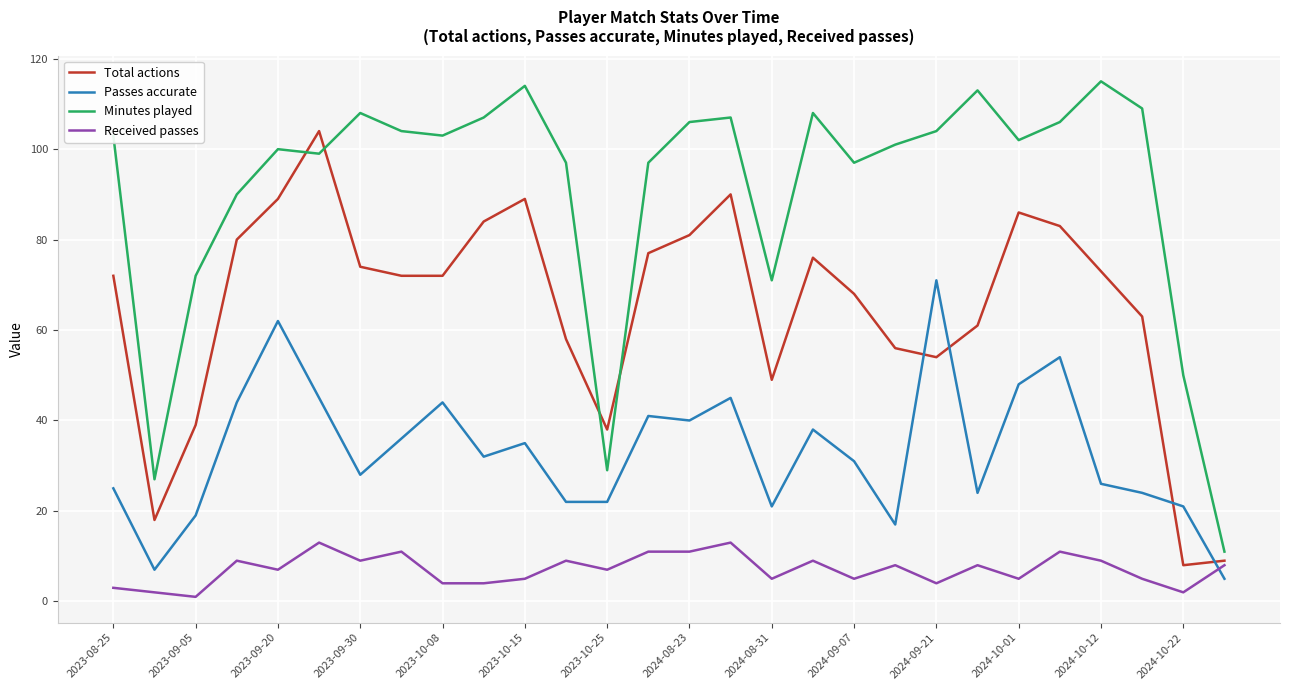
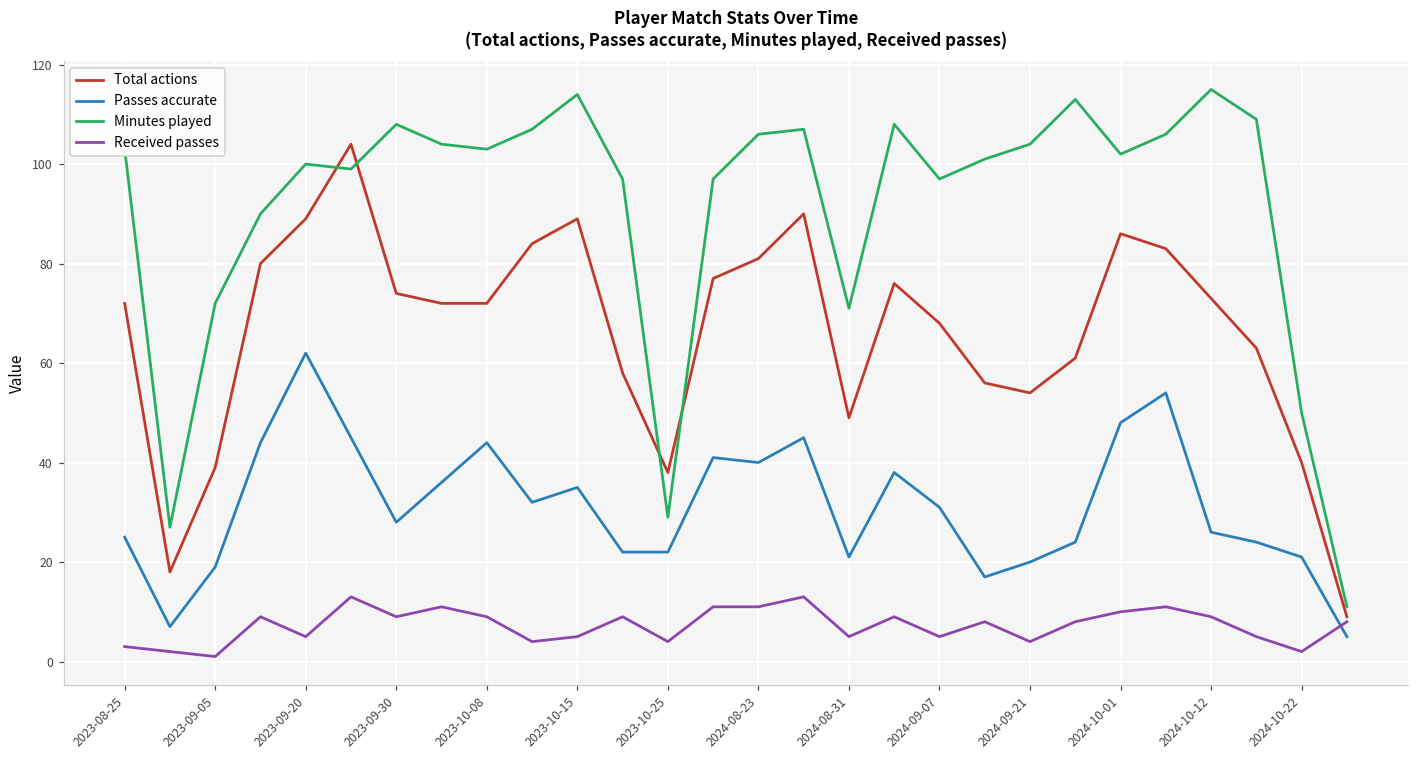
Received passes, 2023-09-20: 7 -> 5
Received passes, 2023-10-08: 4 -> 9
Received passes, 2023-10-25: 7 -> 4
Passes accurate, 2024-09-21: 71 -> 20
Received passes, 2024-10-01: 5 -> 10
Total actions, 2024-10-22: 8 -> 40
